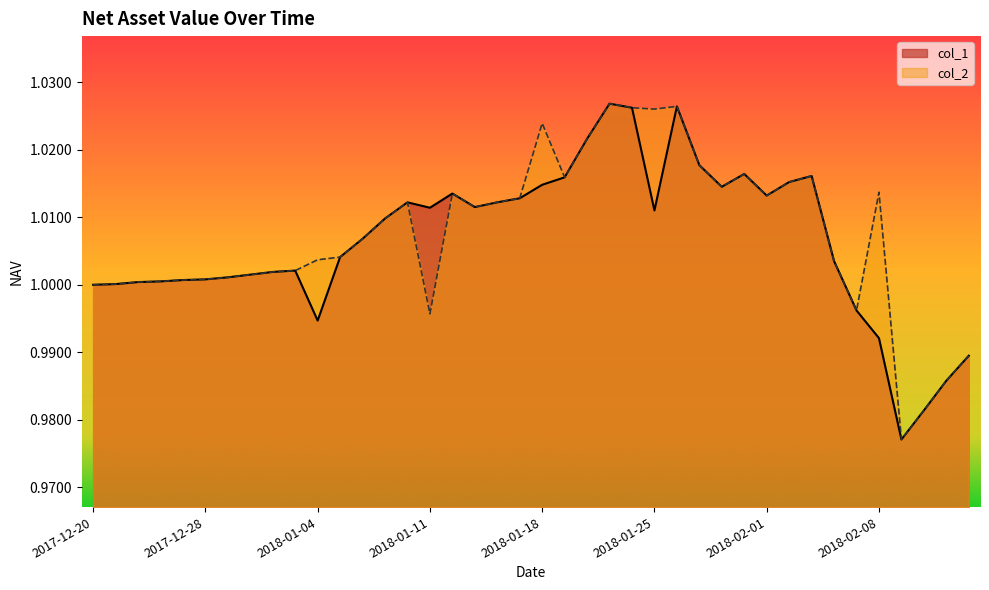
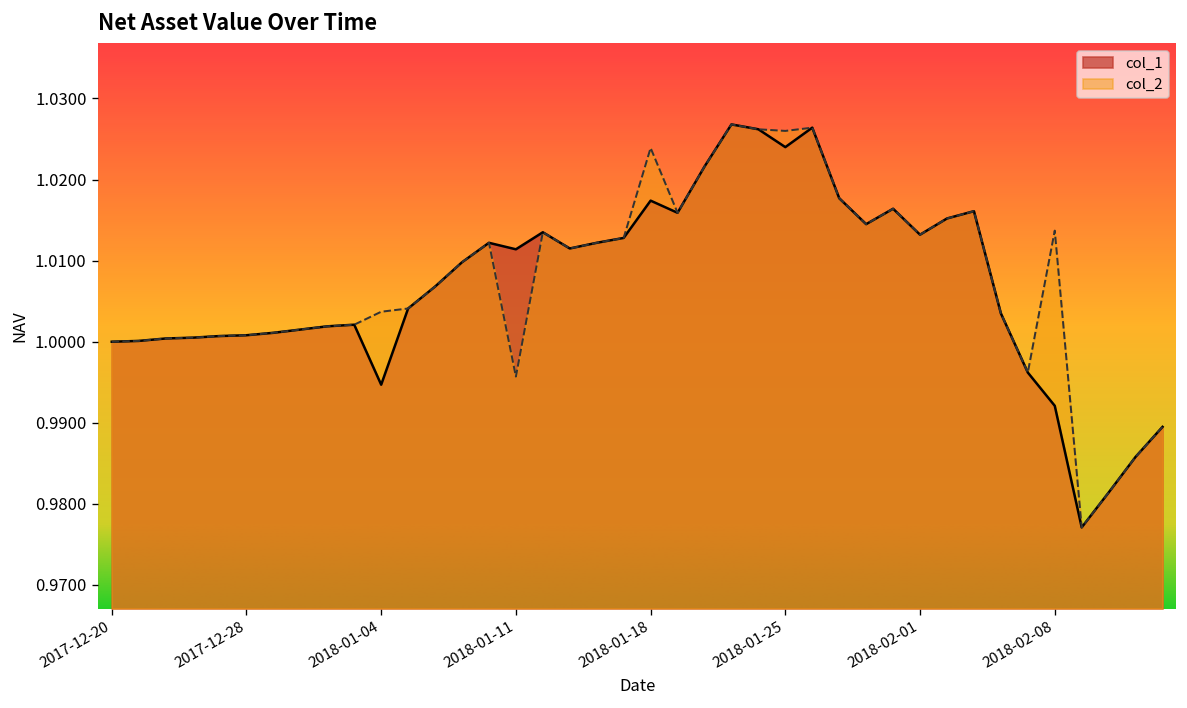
col_1, 2018-01-18: 1.015 -> 1.017
col_1, 2018-01-25: 1.011 -> 1.024
